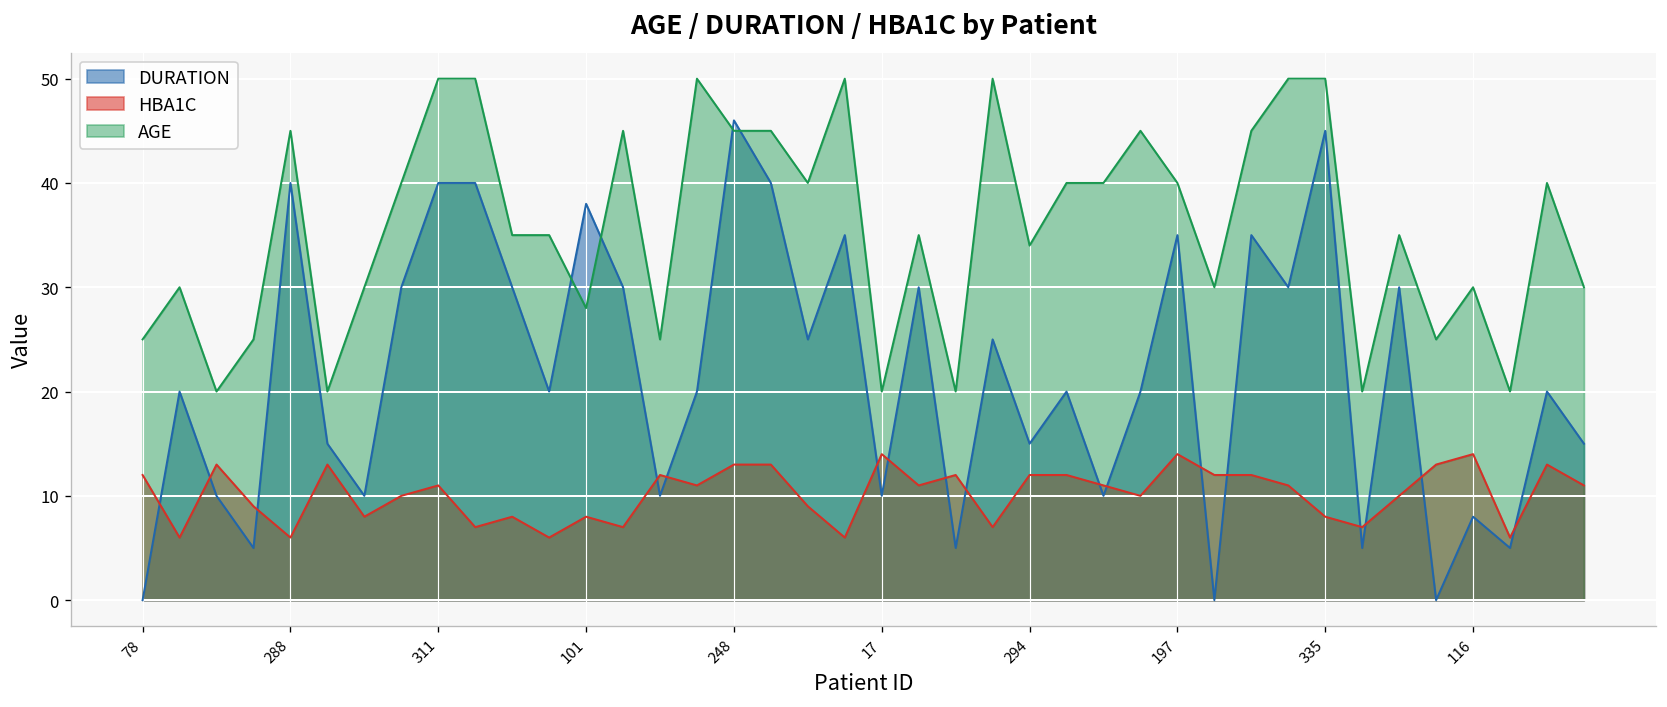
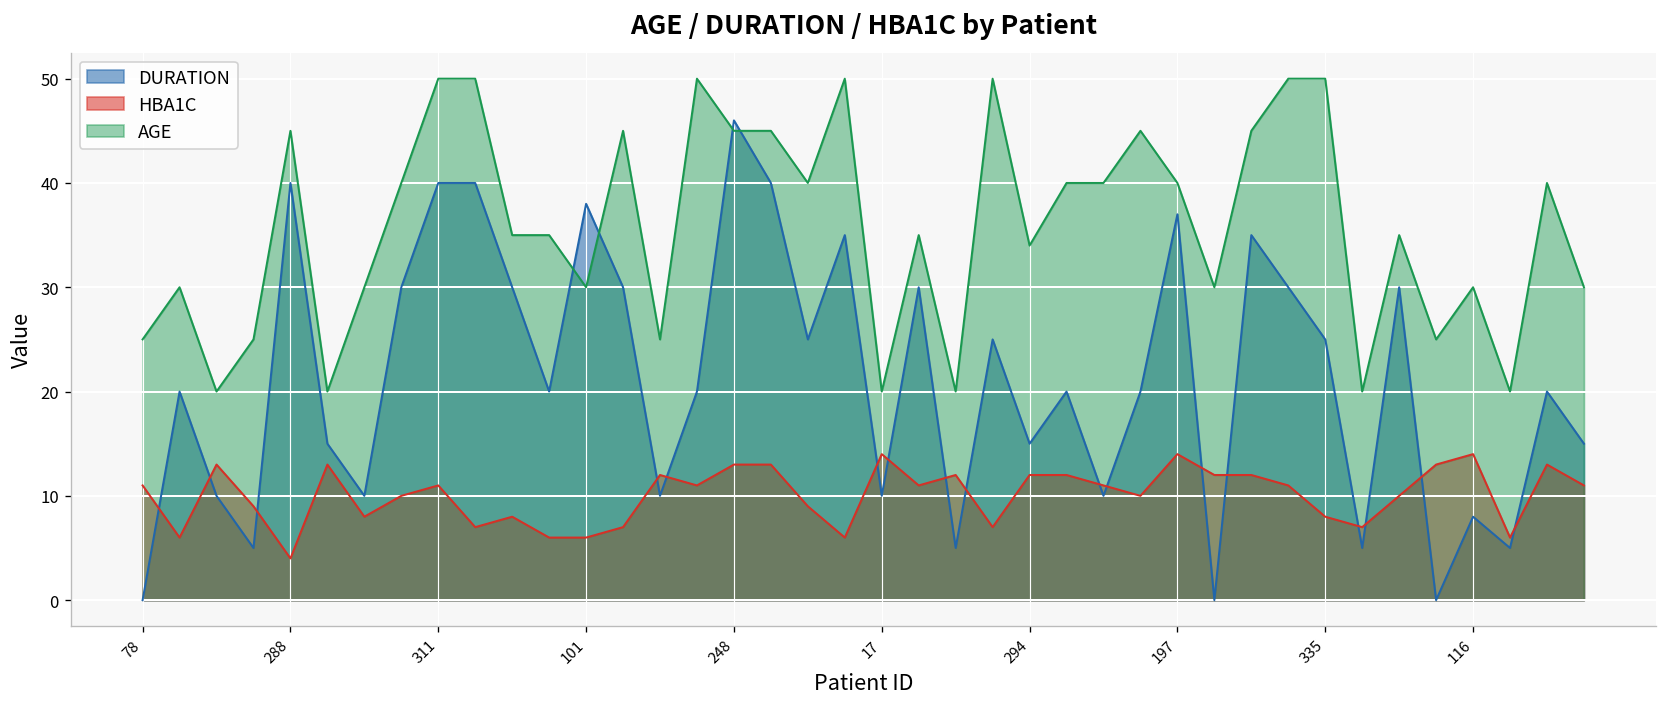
HBA1C, 78: 12 -> 11
HBA1C, 288: 6 -> 4
HBA1C, 101: 8 -> 6
AGE, 101: 28 -> 30
DURATION, 197: 35 -> 37
DURATION, 335: 45 -> 25
